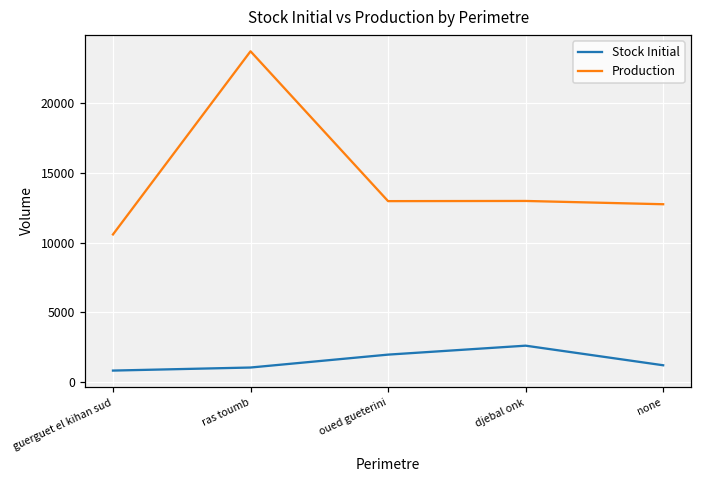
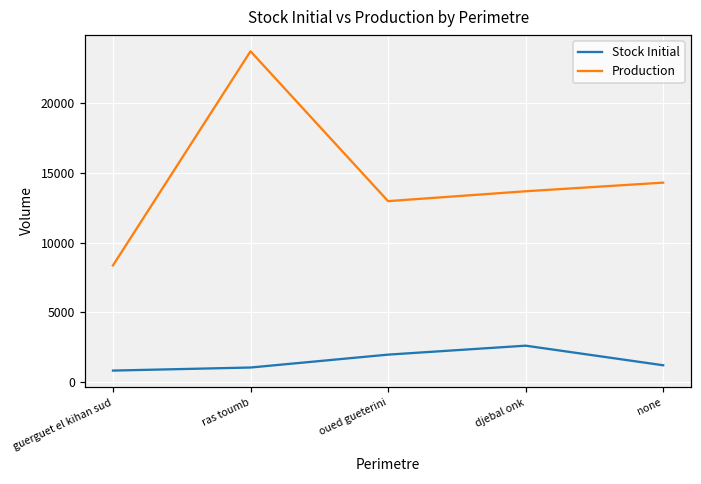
Production, guerguet el kihan sud: 10600 -> 8400
Production, djebal onk: 13000 -> 13700
Production, none: 12800 -> 14300
